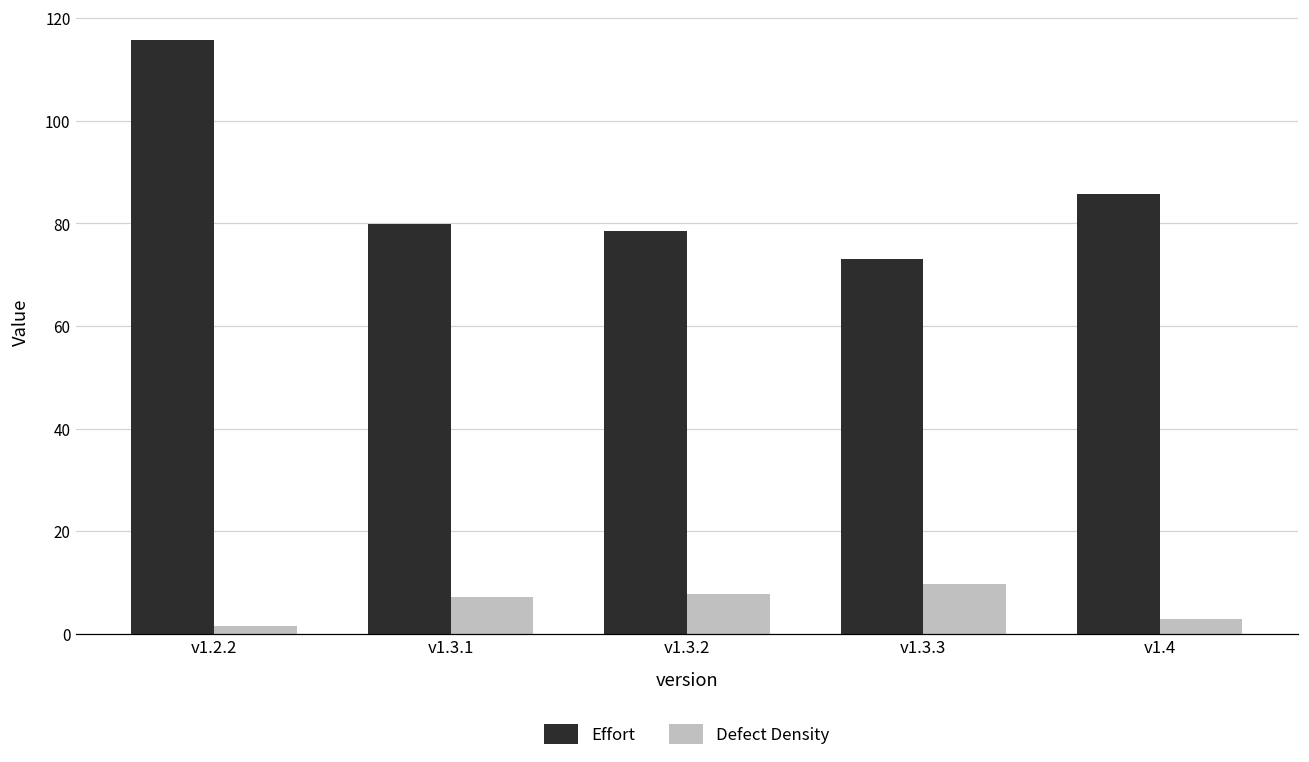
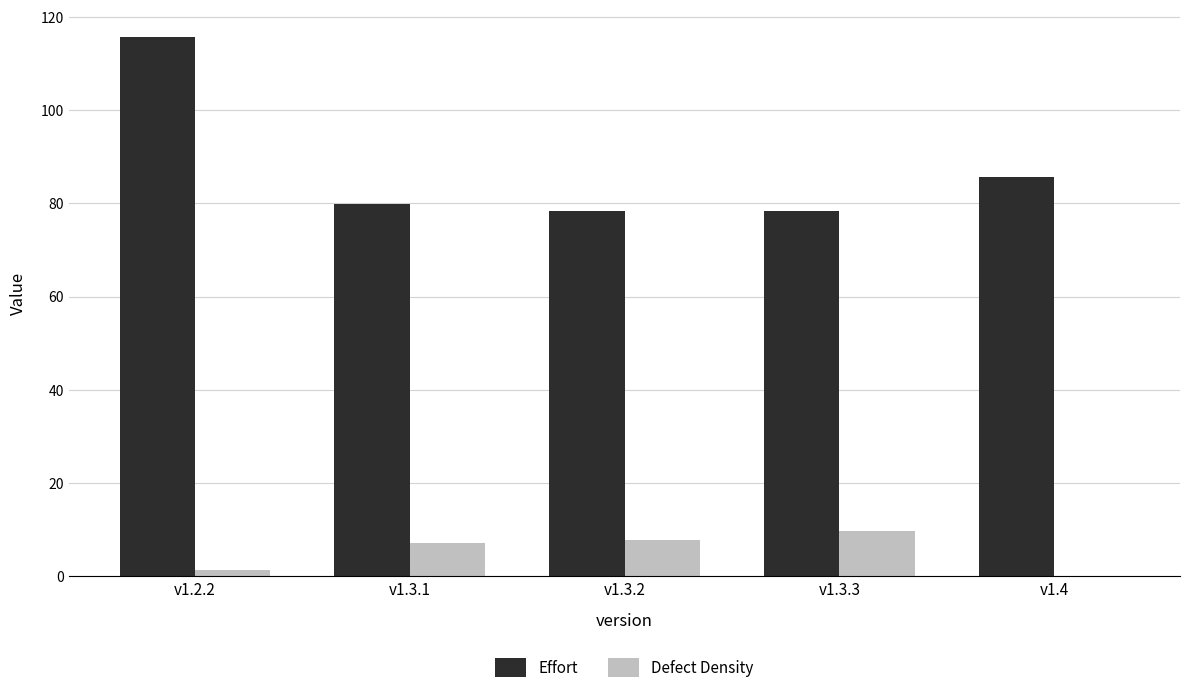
Effort, v1.3.3: 73 -> 78
Defect Density, v1.4: 3 -> 0
